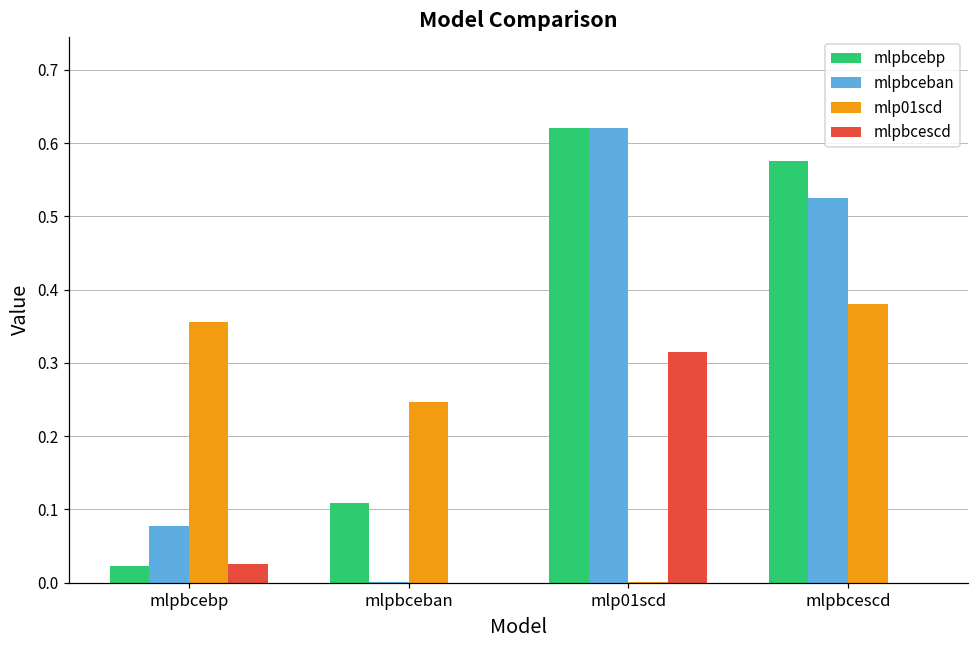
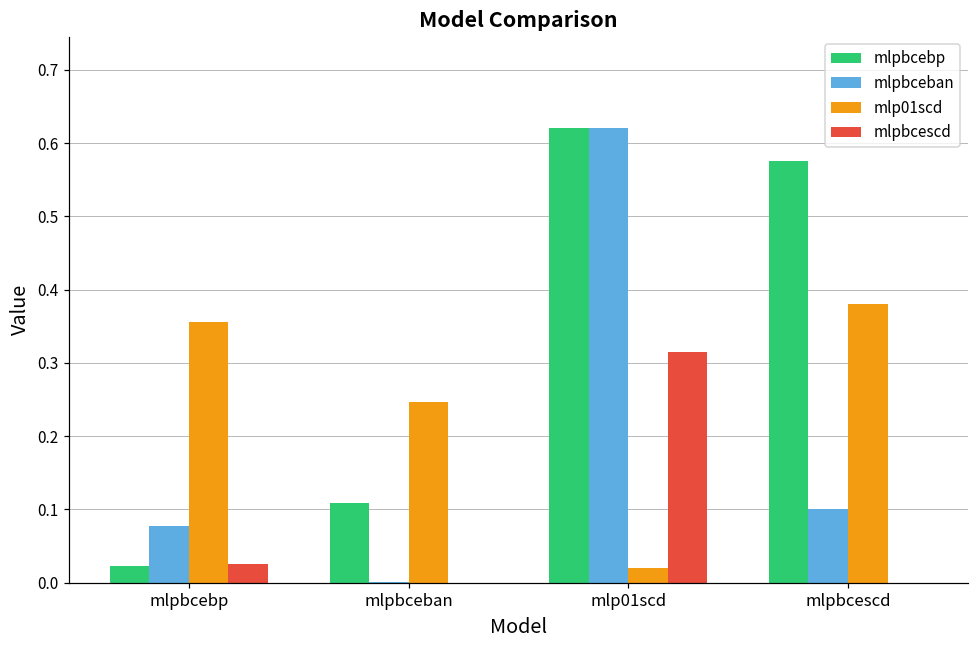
mlp01scd, mlp01scd: 0.00 -> 0.02
mlpbceban, mlpbcescd: 0.53 -> 0.10
